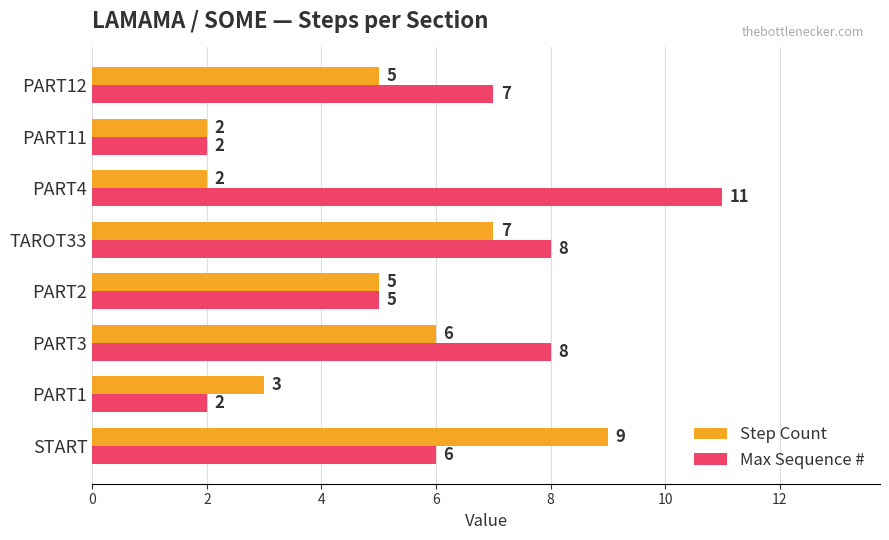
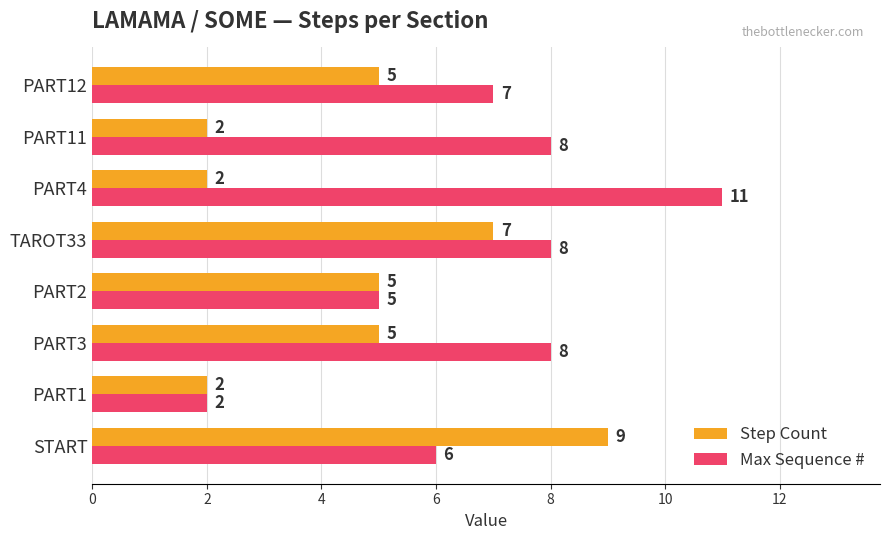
Max Sequence #, PART11: 2 -> 8
Step Count, PART3: 6 -> 5
Step Count, PART1: 3 -> 2
